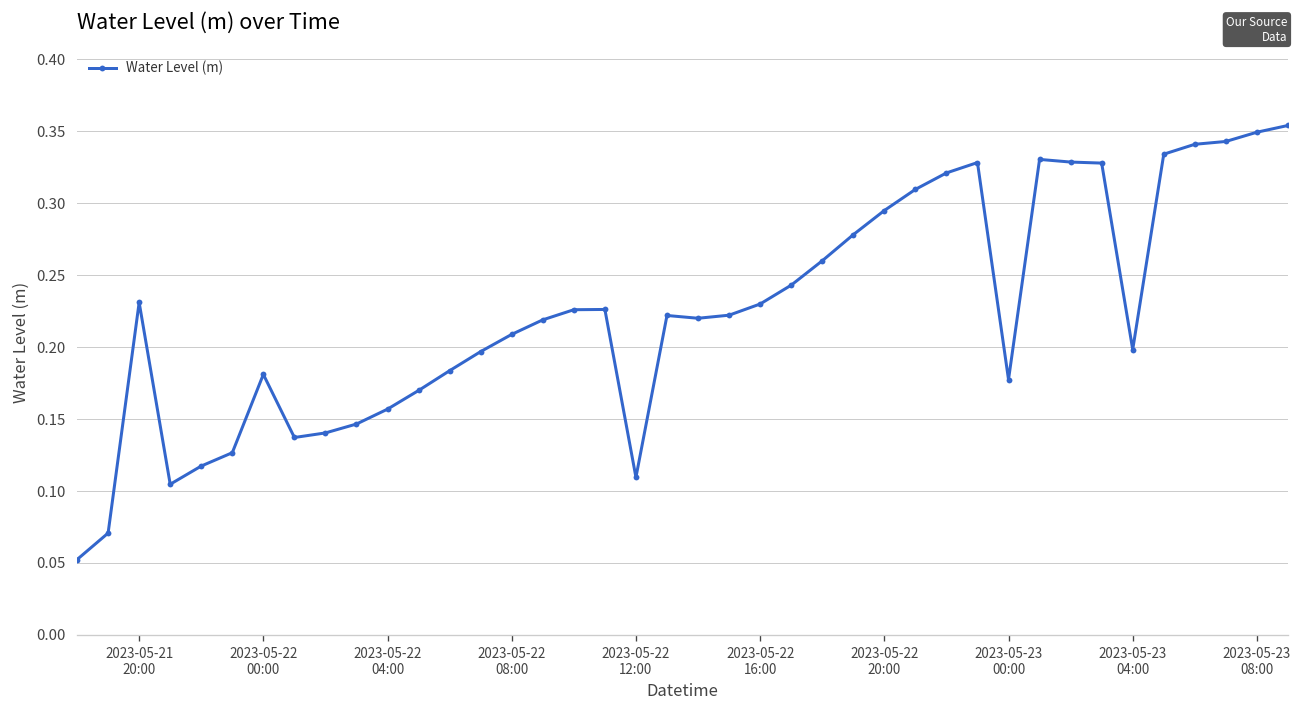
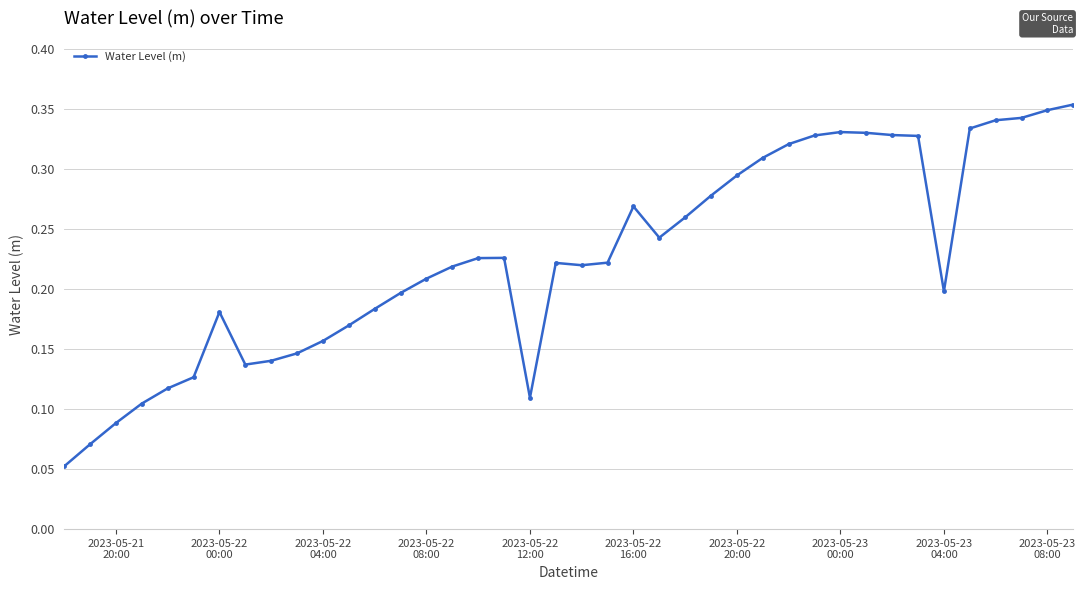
2023-05-21 20:00: 0.231 -> 0.088
2023-05-22 16:00: 0.230 -> 0.269
2023-05-23 00:00: 0.177 -> 0.331
